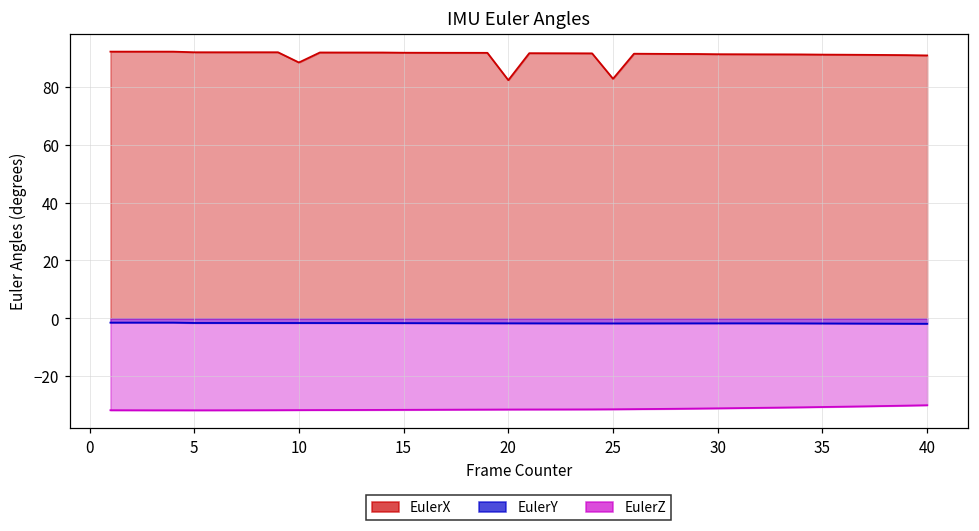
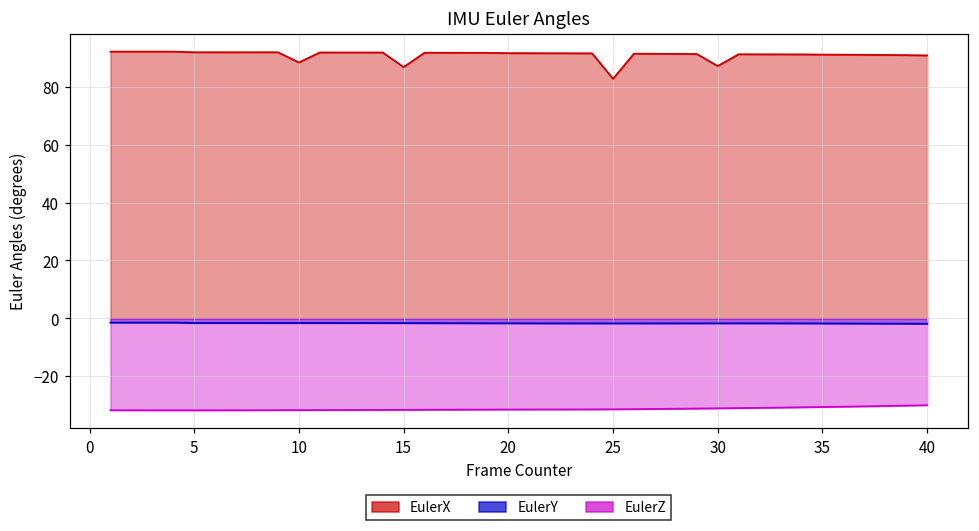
EulerX, 15: 92 -> 87
EulerX, 20: 82 -> 92
EulerX, 30: 91 -> 87
